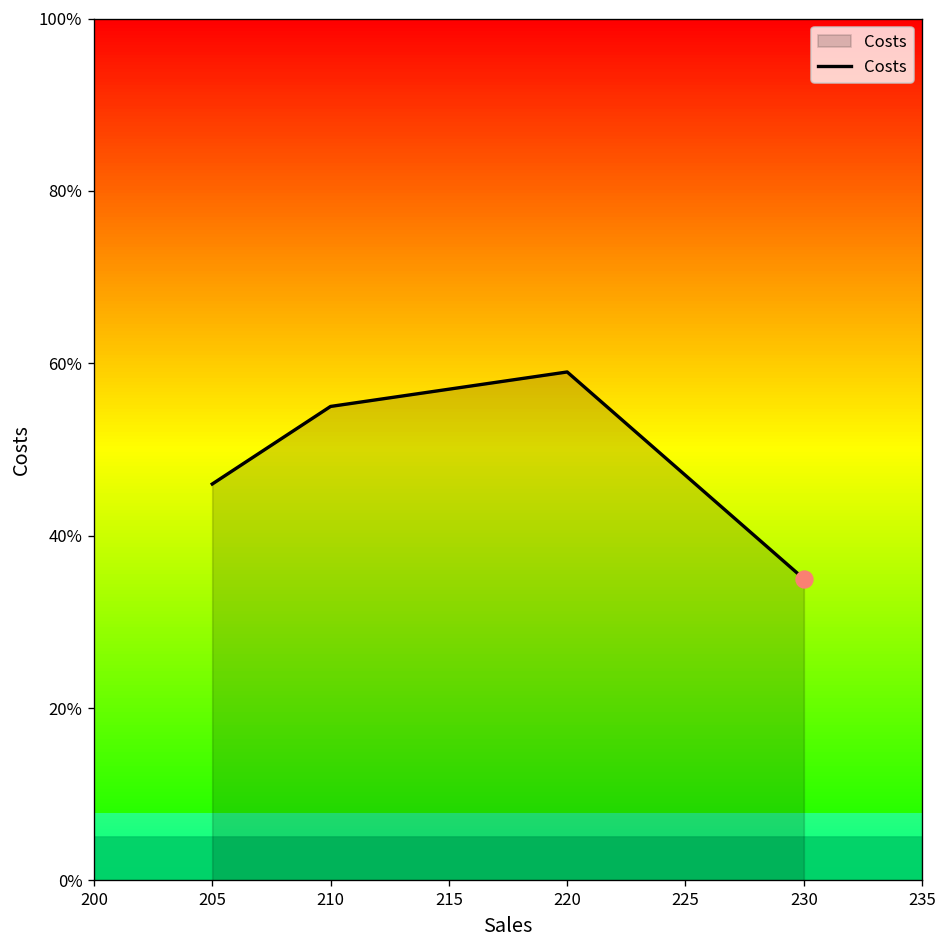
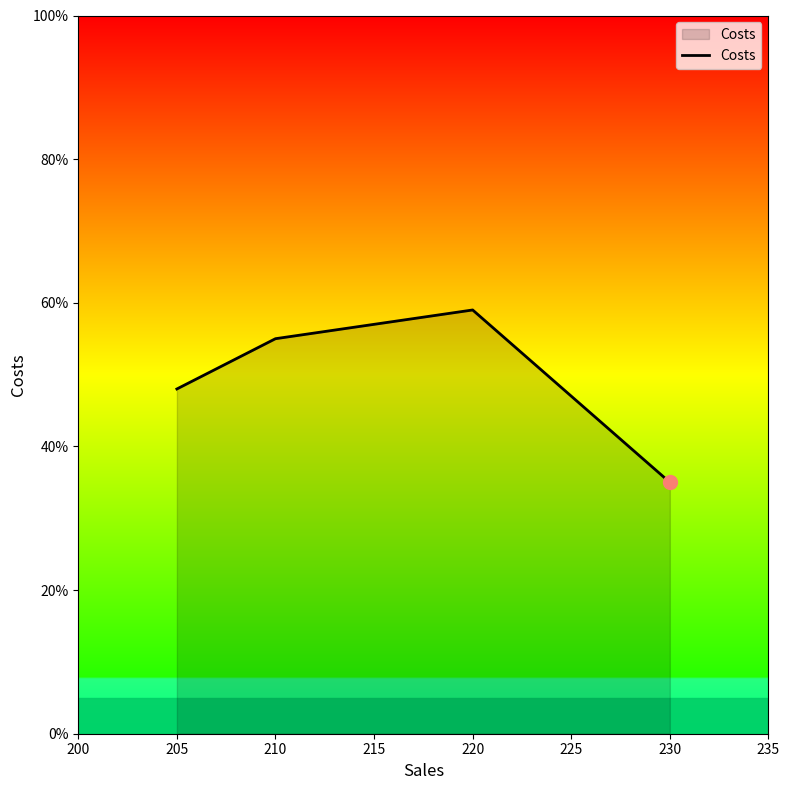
Costs, 205: 46% -> 48%
